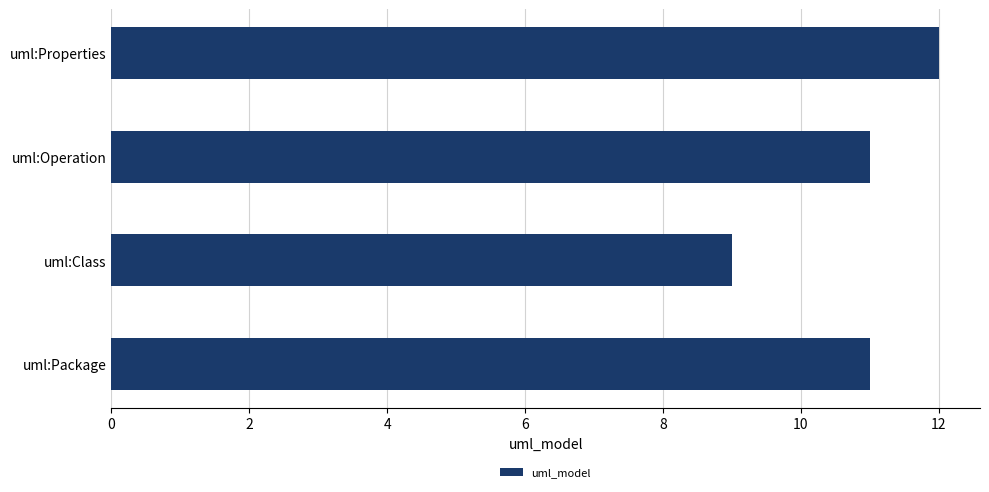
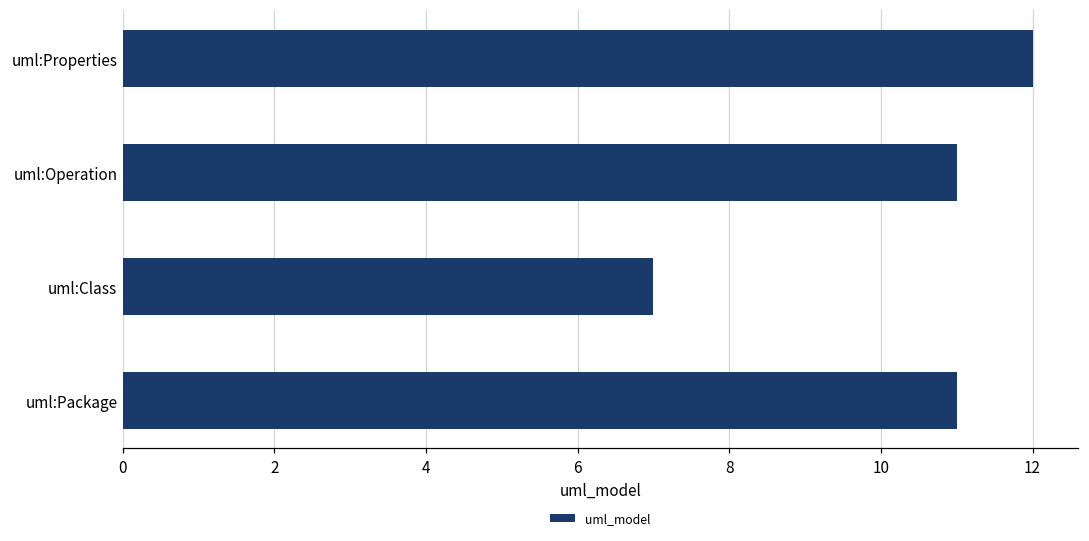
uml:Class: 9 -> 7
